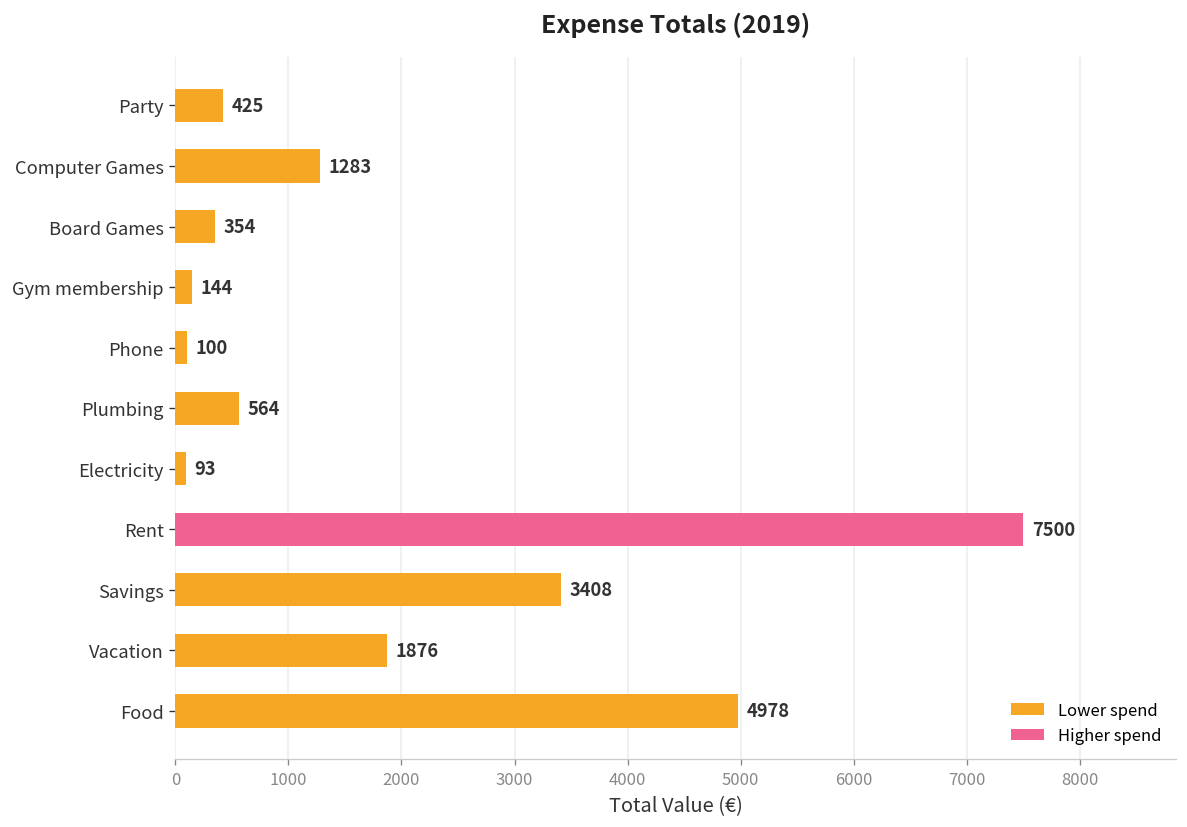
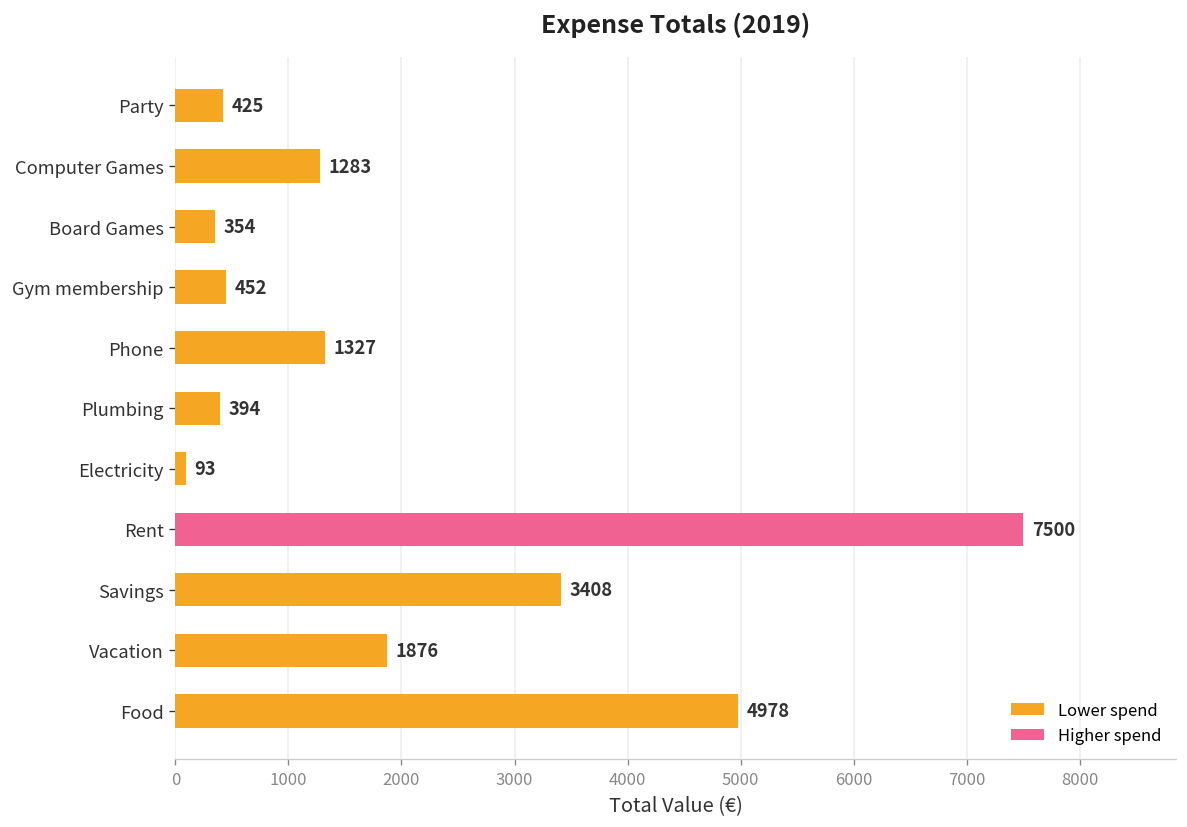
Gym membership: 144 -> 452
Phone: 100 -> 1327
Plumbing: 564 -> 394
